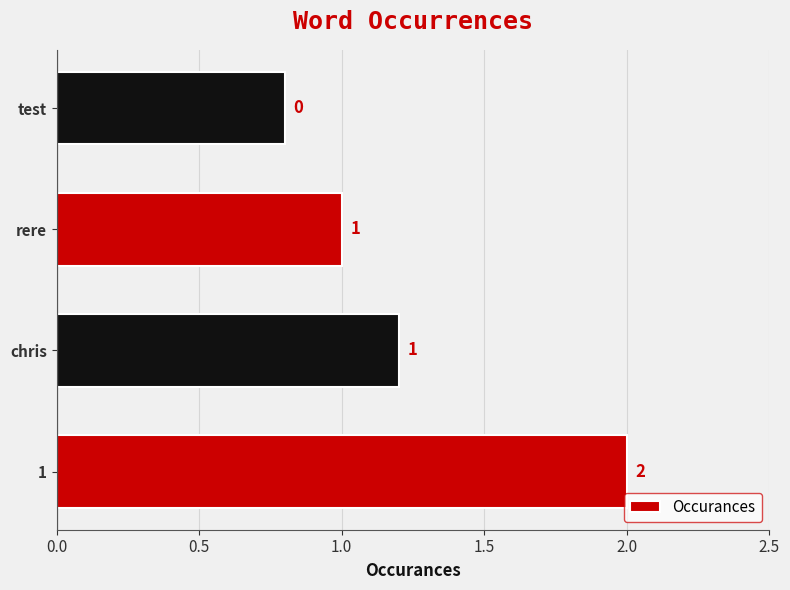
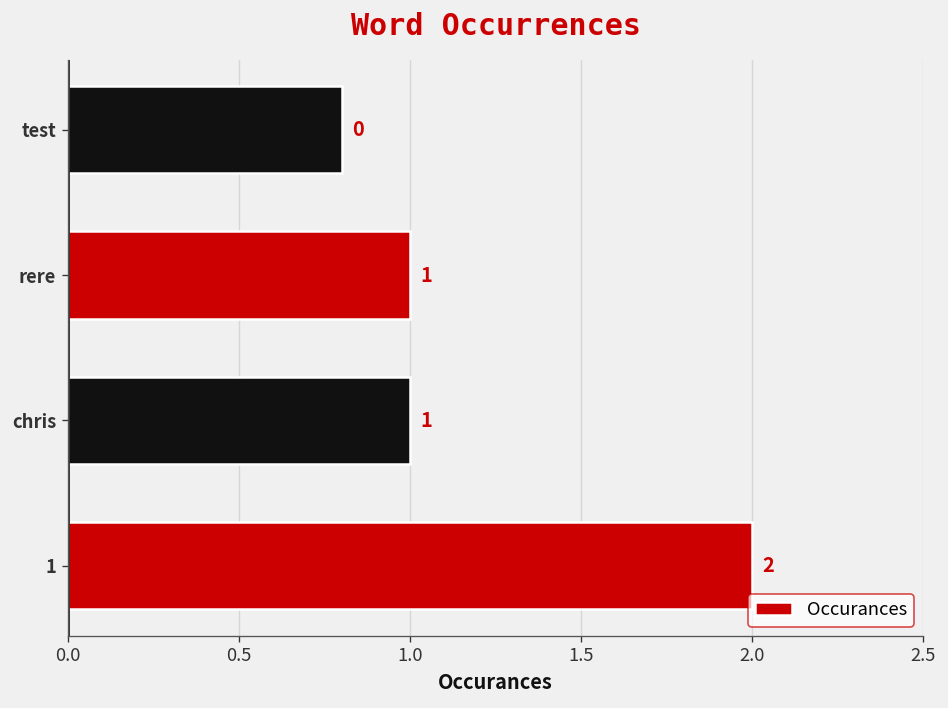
chris: 1.2 -> 1.0
